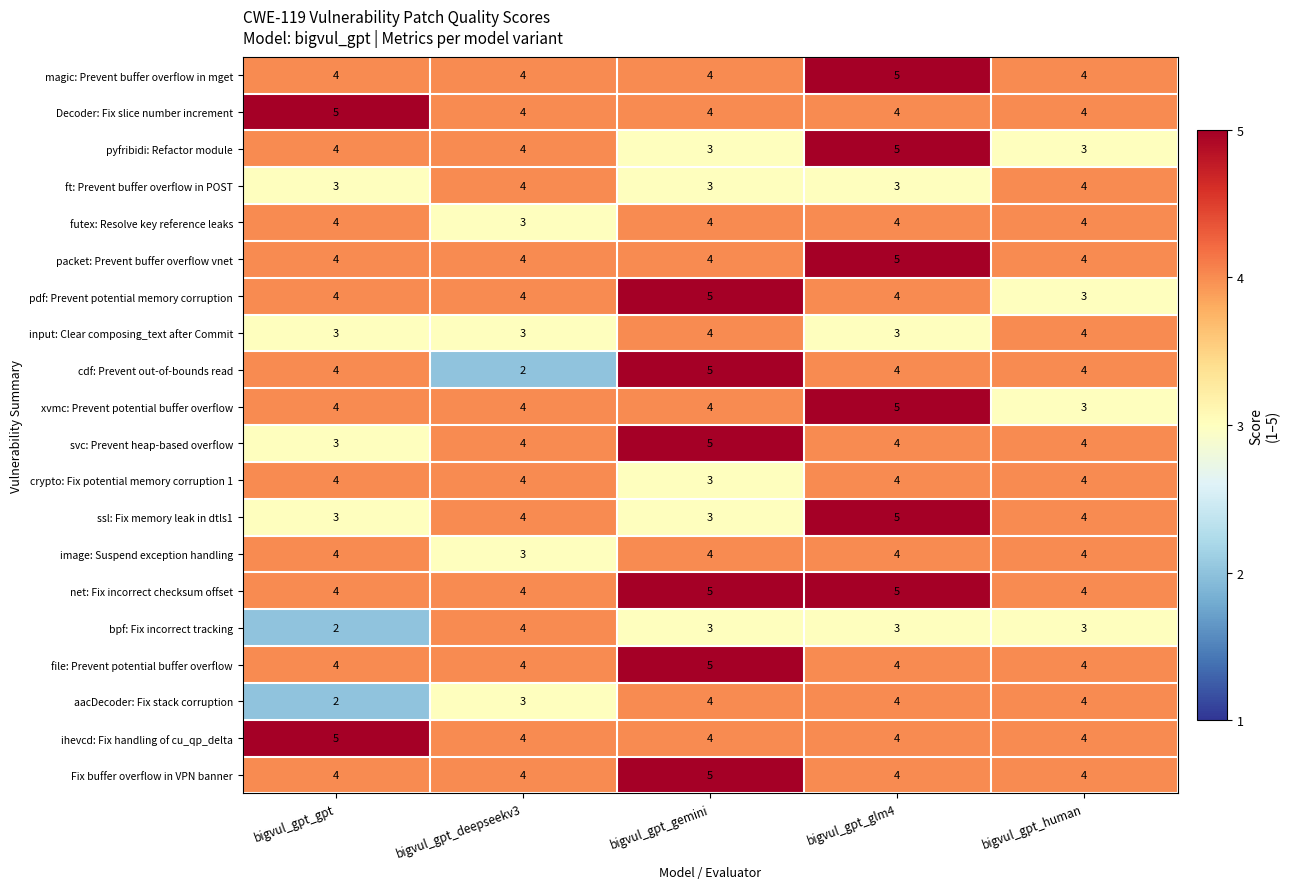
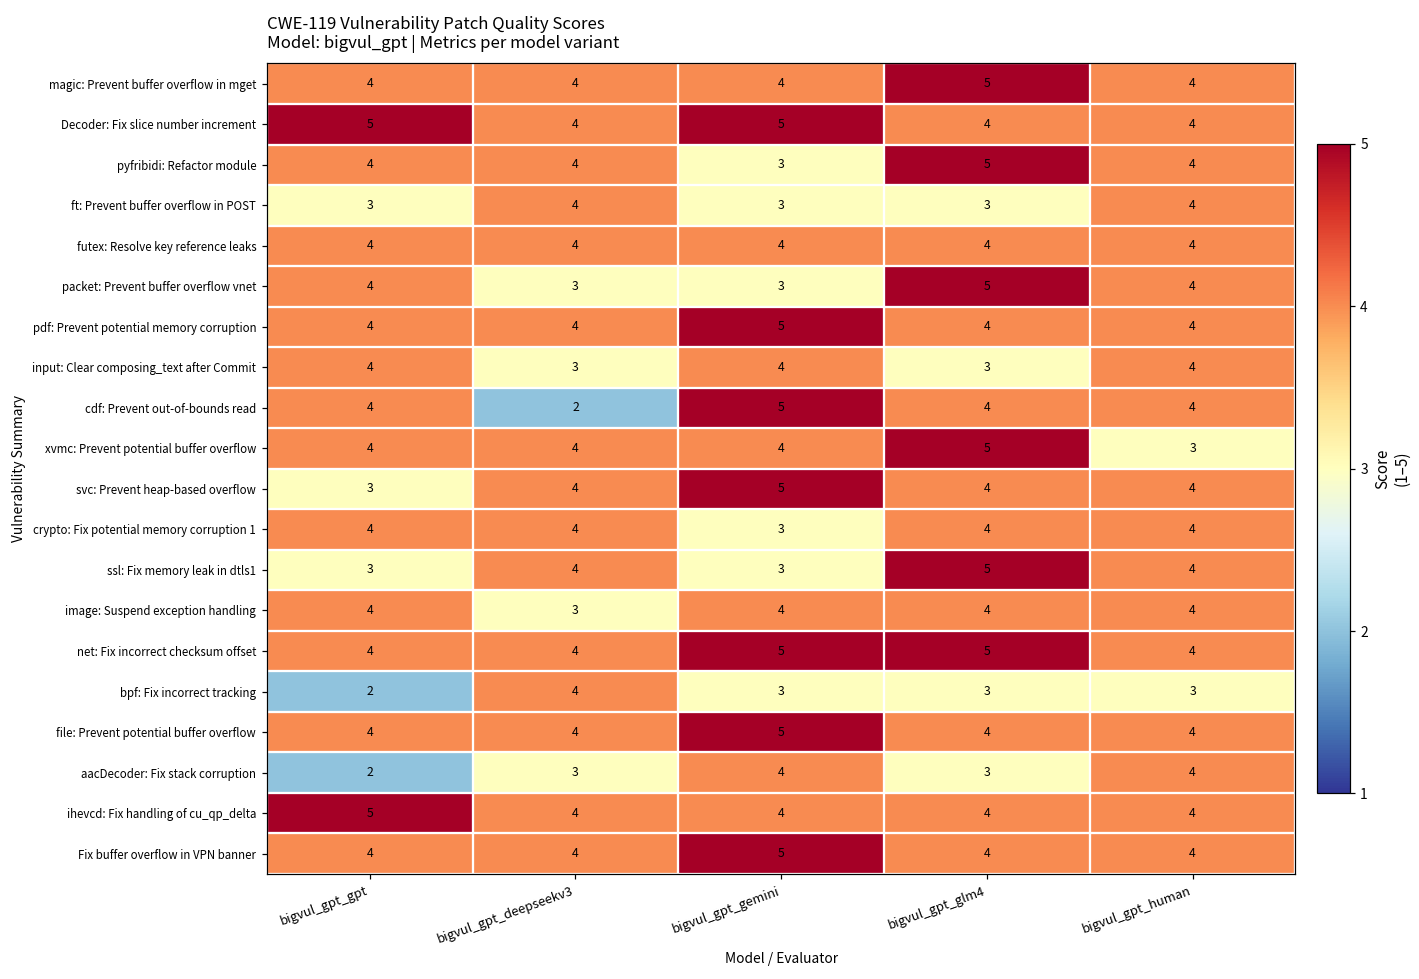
Decoder: Fix slice number increment, bigvul_gpt_gemini: 4 -> 5
pyfribidi: Refactor module, bigvul_gpt_human: 3 -> 4
futex: Resolve key reference leaks, bigvul_gpt_deepseekv3: 3 -> 4
packet: Prevent buffer overflow vnet, bigvul_gpt_deepseekv3: 4 -> 3
packet: Prevent buffer overflow vnet, bigvul_gpt_gemini: 4 -> 3
pdf: Prevent potential memory corruption, bigvul_gpt_human: 3 -> 4
input: Clear composing_text after Commit, bigvul_gpt_gpt: 3 -> 4
aacDecoder: Fix stack corruption, bigvul_gpt_glm4: 4 -> 3
